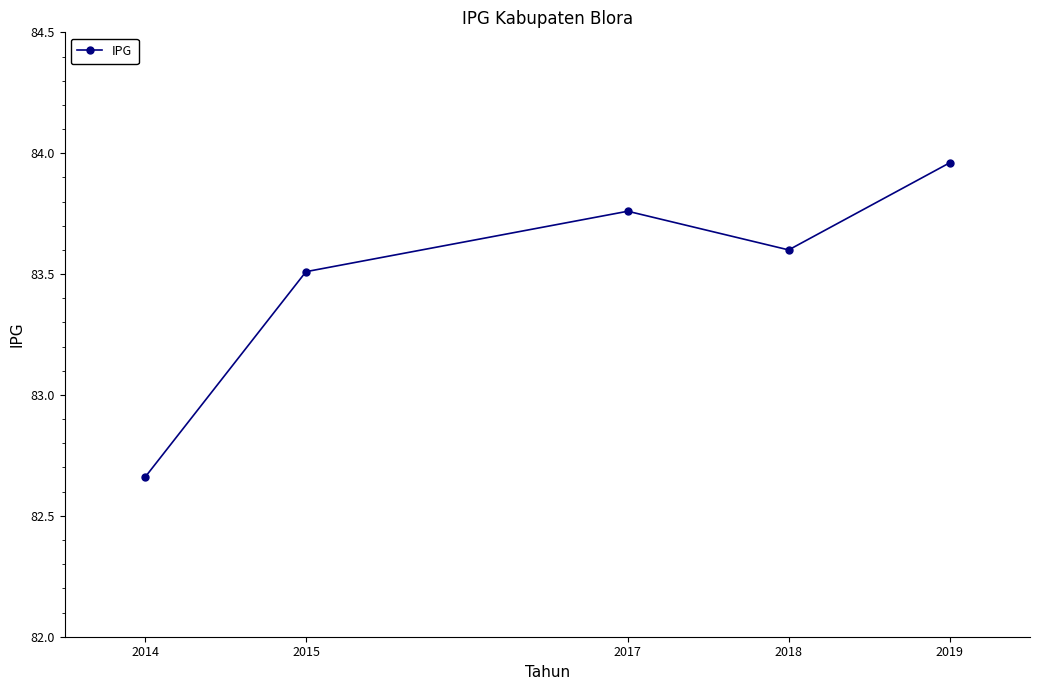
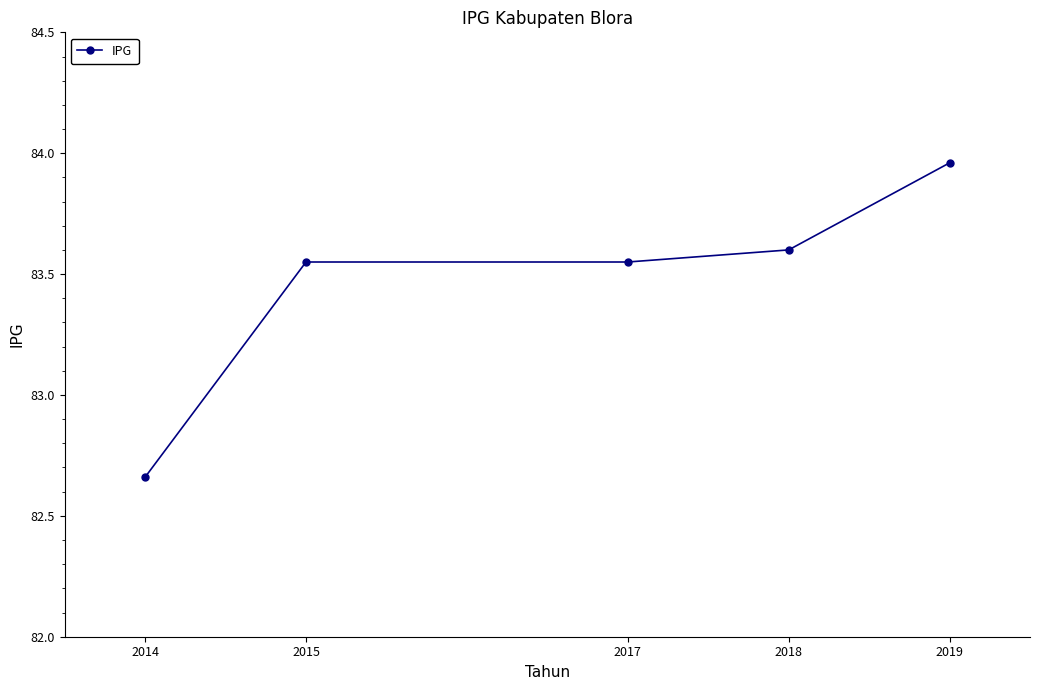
2015: 83.51 -> 83.55
2017: 83.76 -> 83.55
